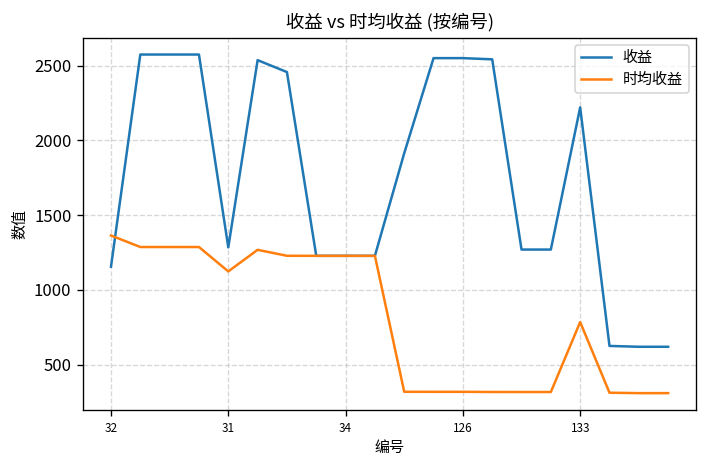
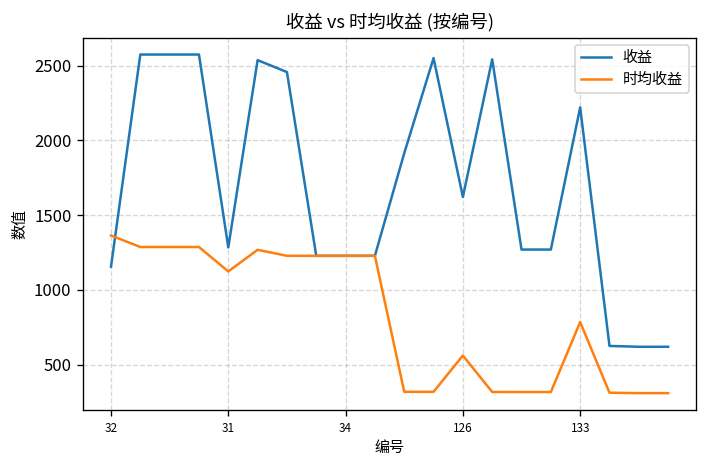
收益, 126: 2550 -> 1620
时均收益, 126: 320 -> 560
